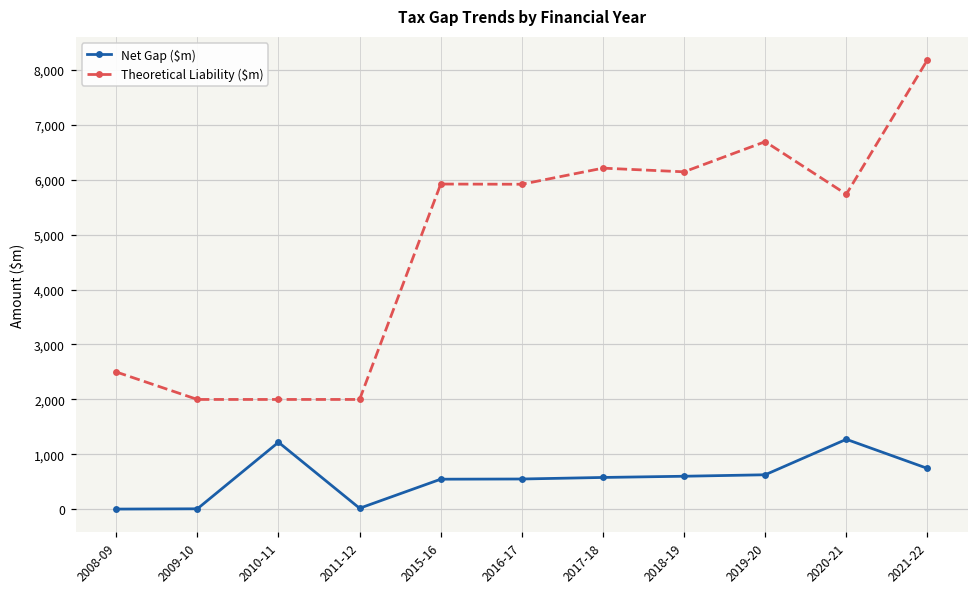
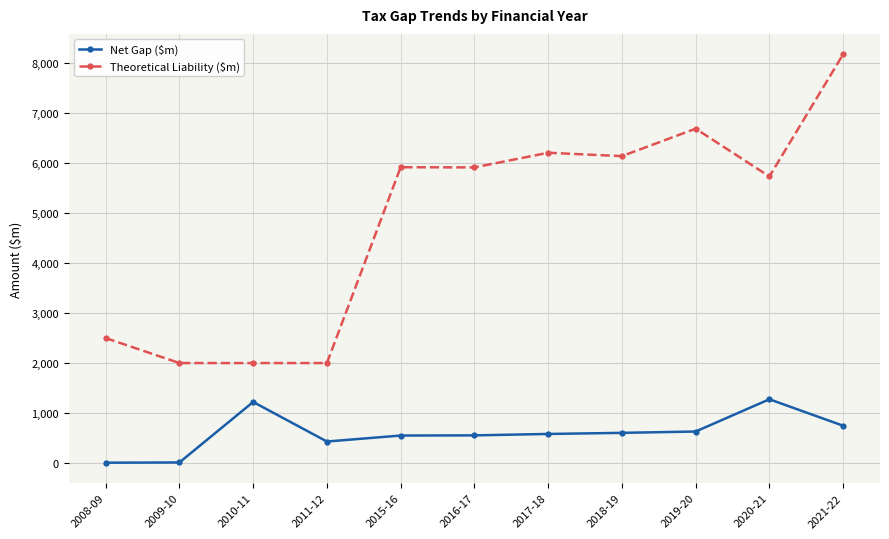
Net Gap ($m), 2011-12: 0 -> 400
